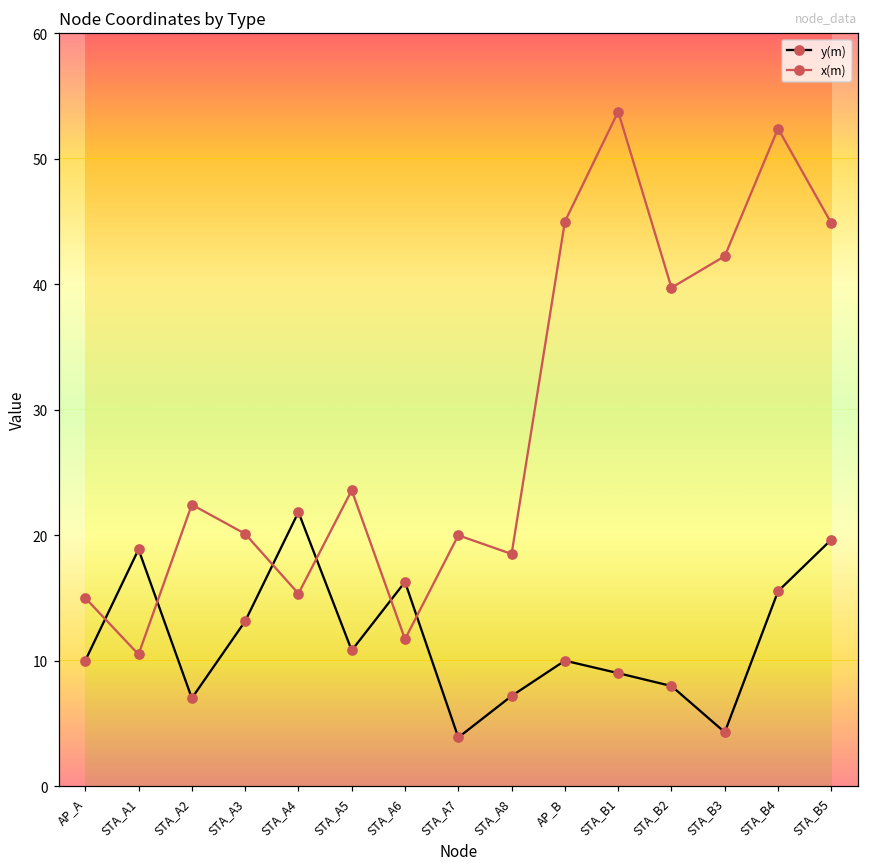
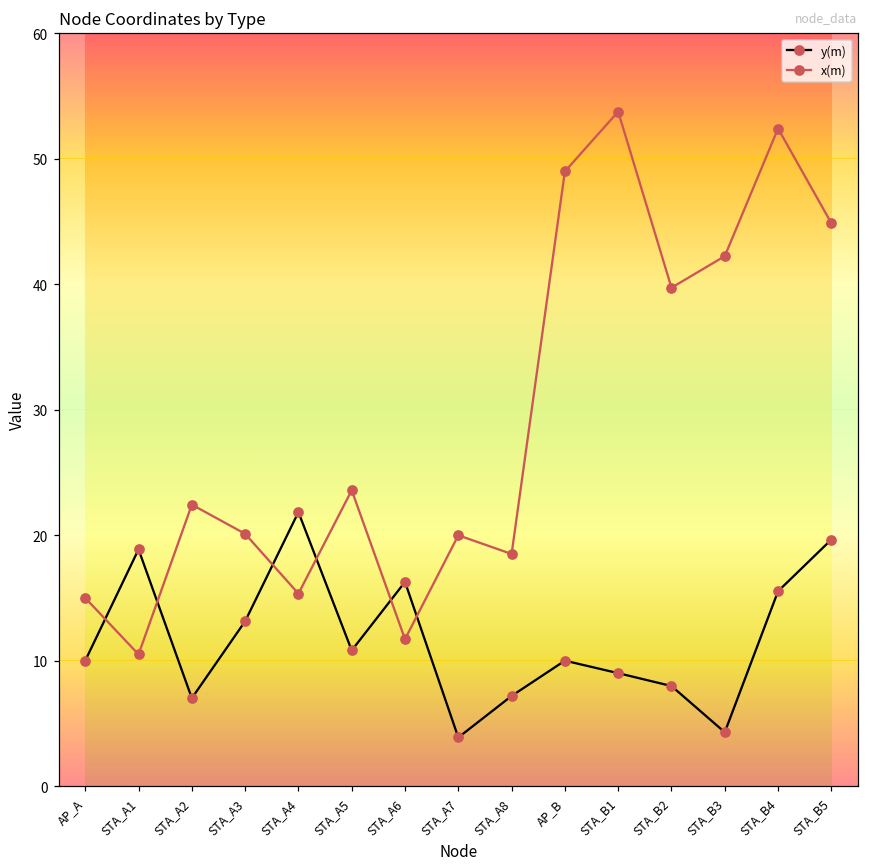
x(m), AP_B: 45 -> 49
